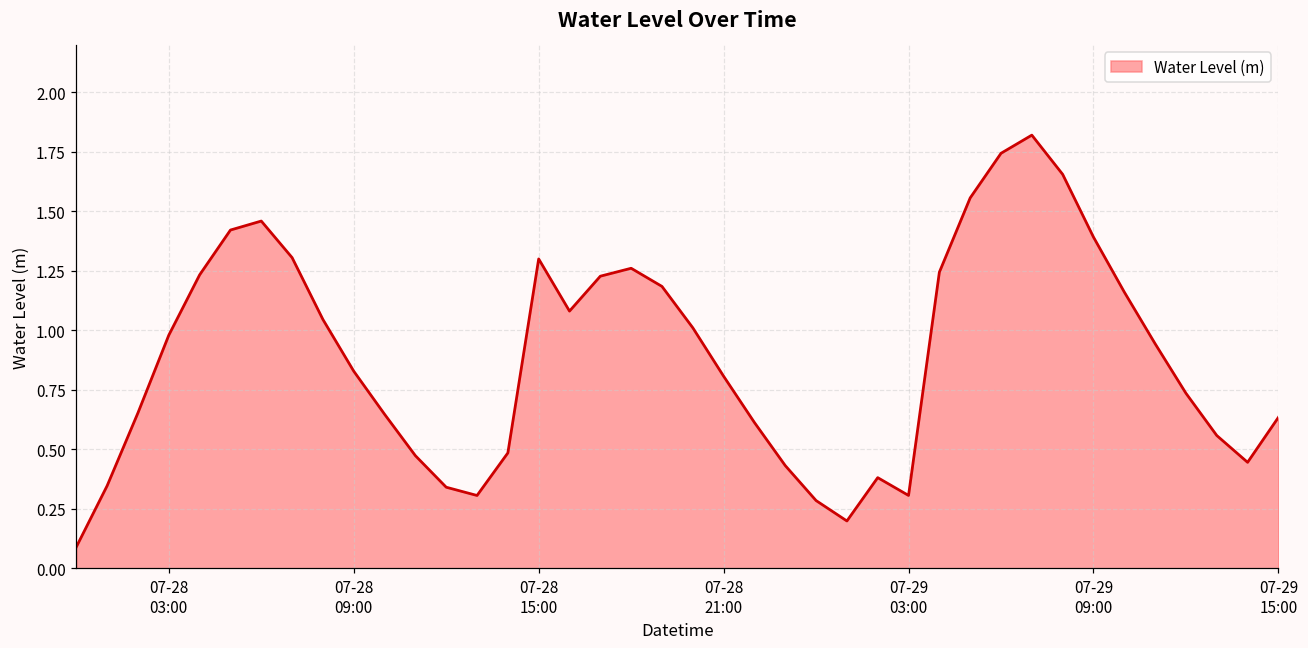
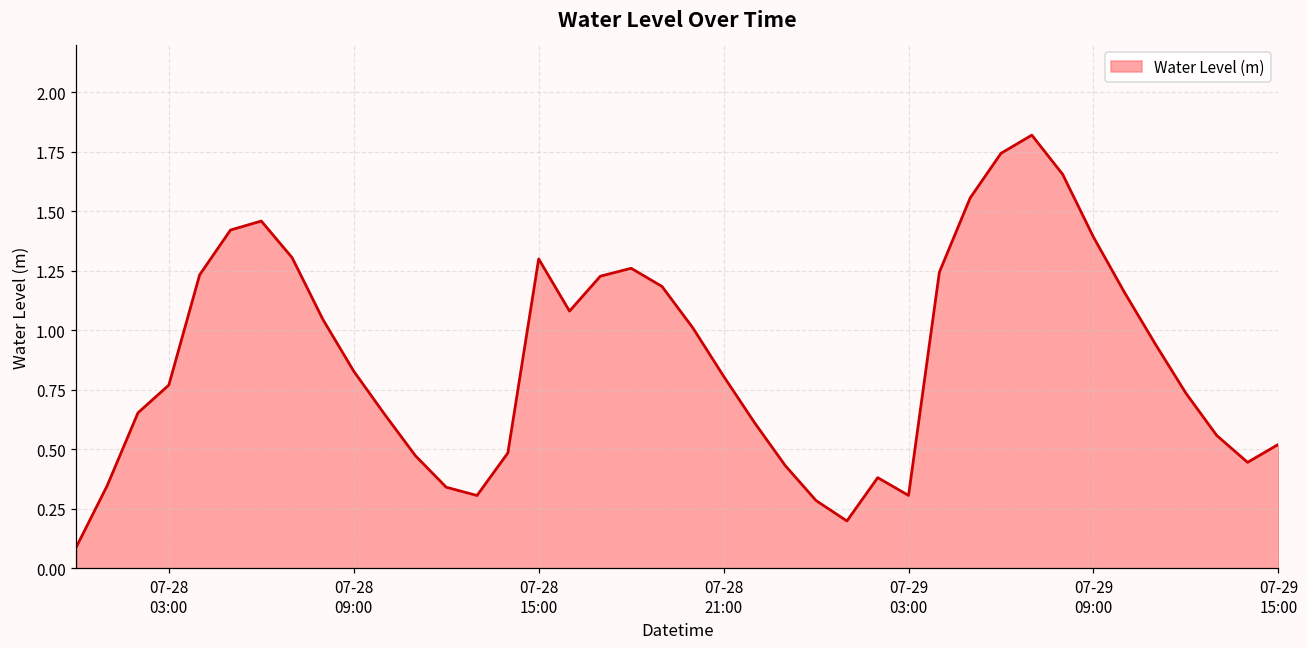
07-28 03:00: 0.98 -> 0.77
07-29 15:00: 0.63 -> 0.52
